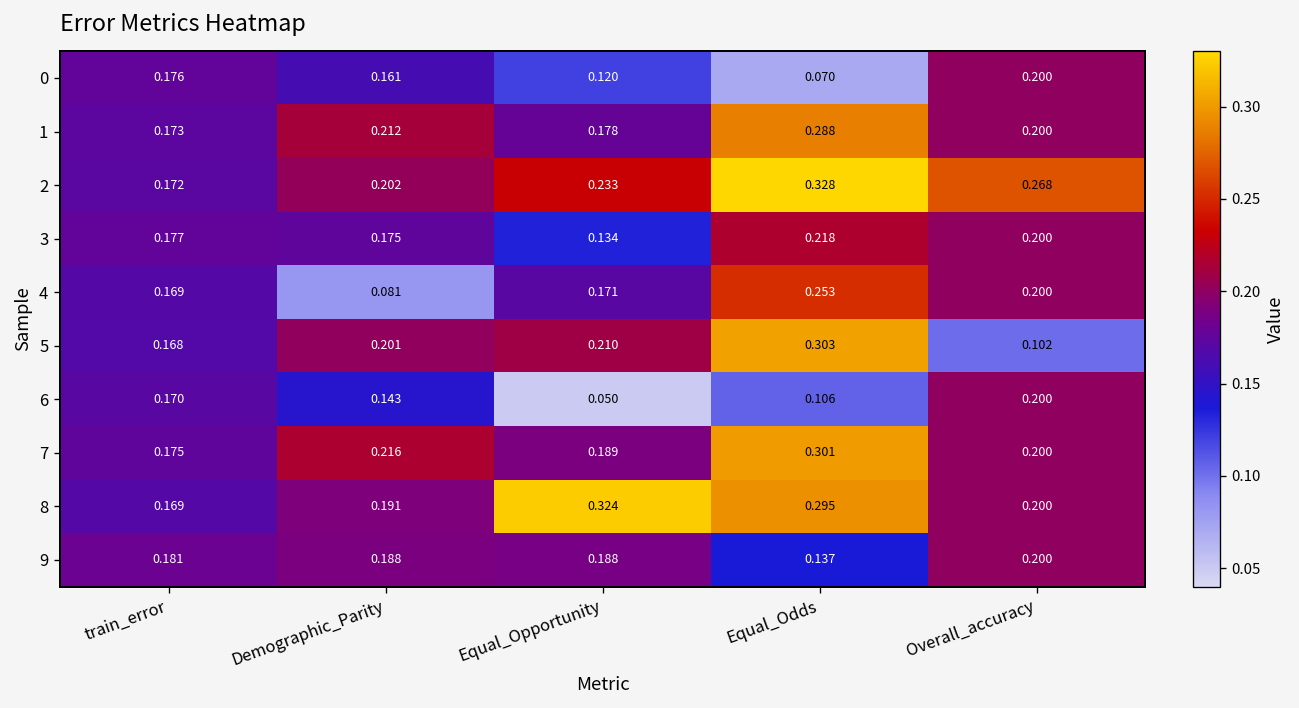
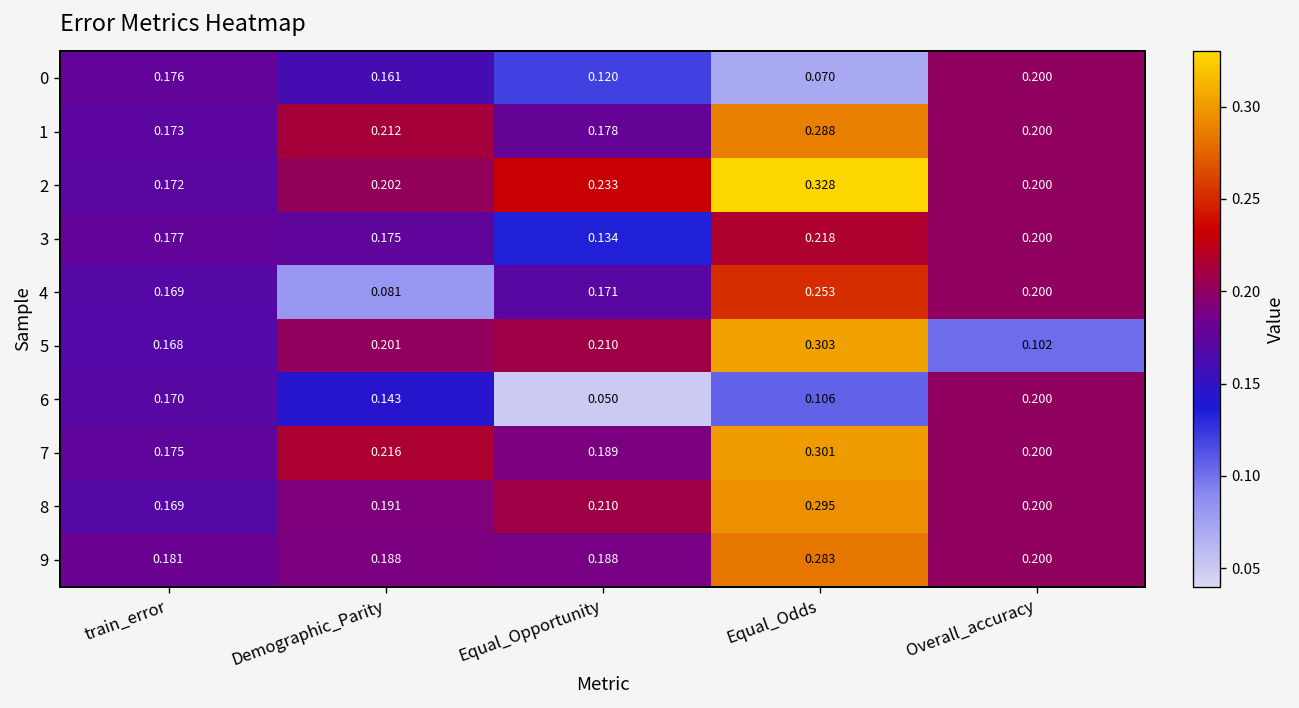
2, Overall_accuracy: 0.268 -> 0.200
8, Equal_Opportunity: 0.324 -> 0.210
9, Equal_Odds: 0.137 -> 0.283
